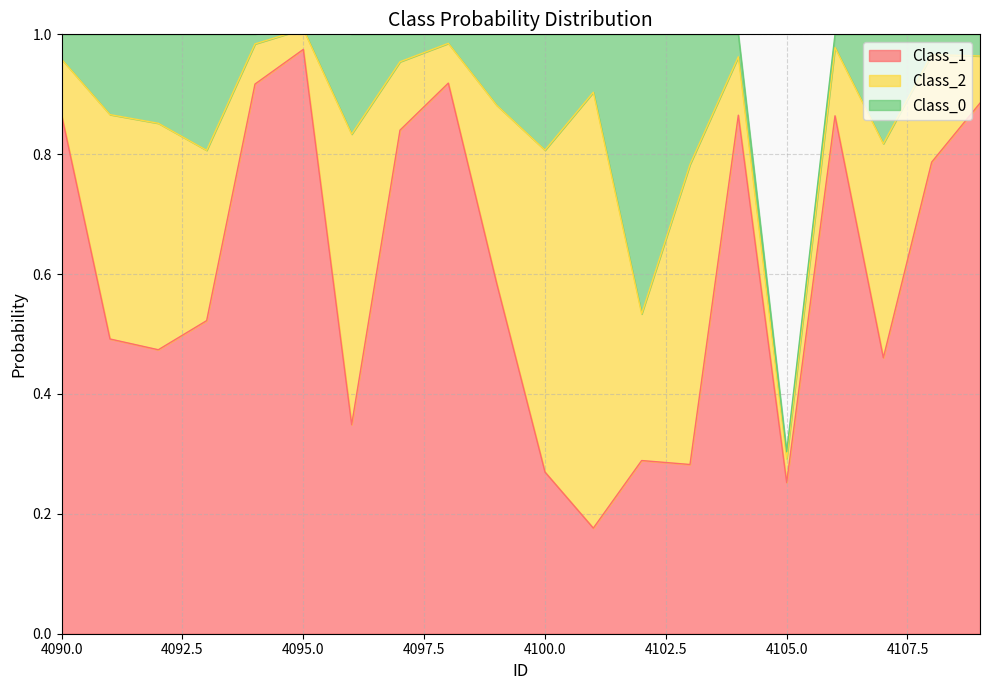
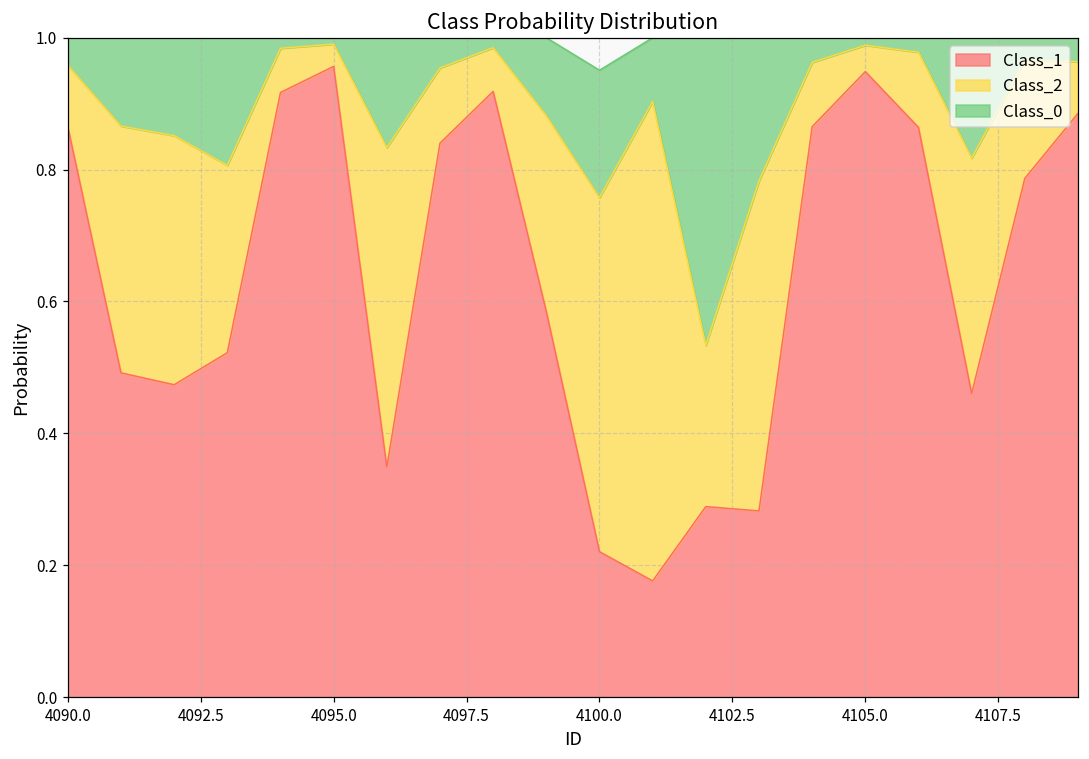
Class_1, 4095.0: 0.97 -> 0.96
Class_1, 4100.0: 0.27 -> 0.22
Class_1, 4105.0: 0.25 -> 0.95
